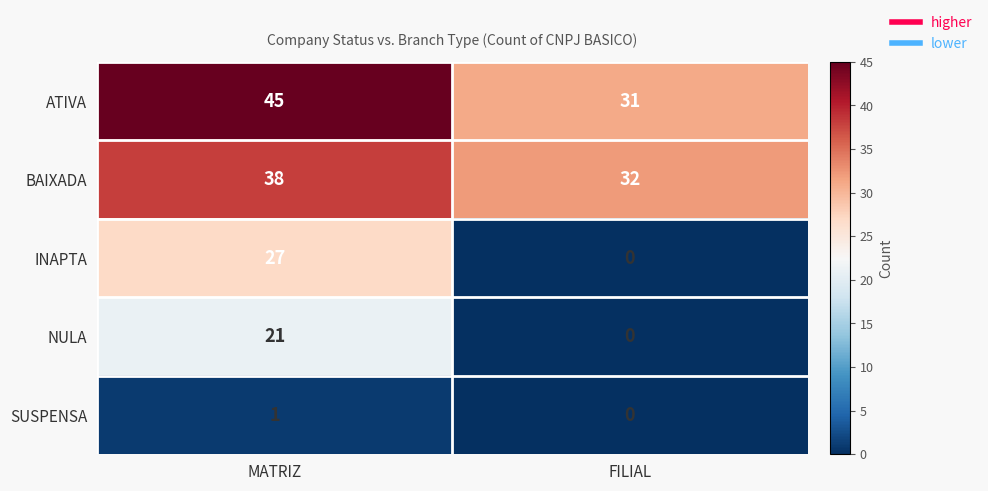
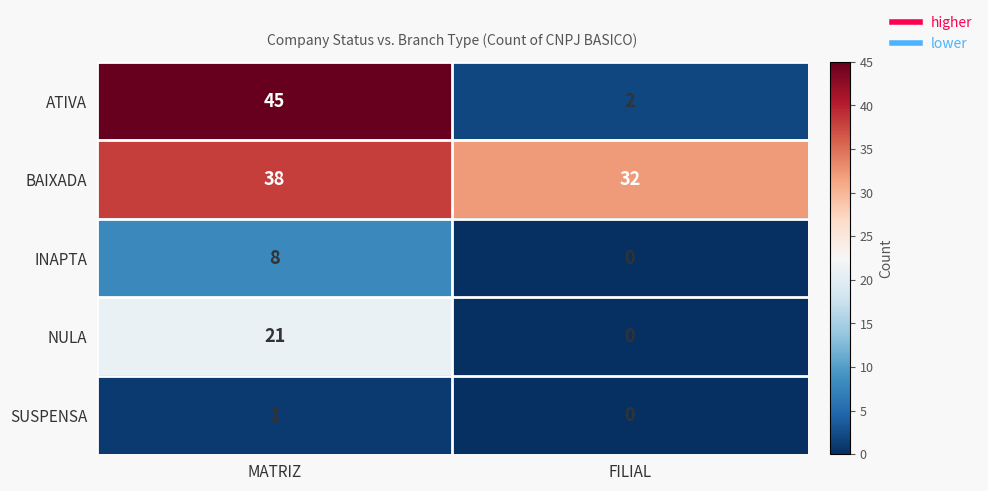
ATIVA, FILIAL: 31 -> 2
INAPTA, MATRIZ: 27 -> 8
